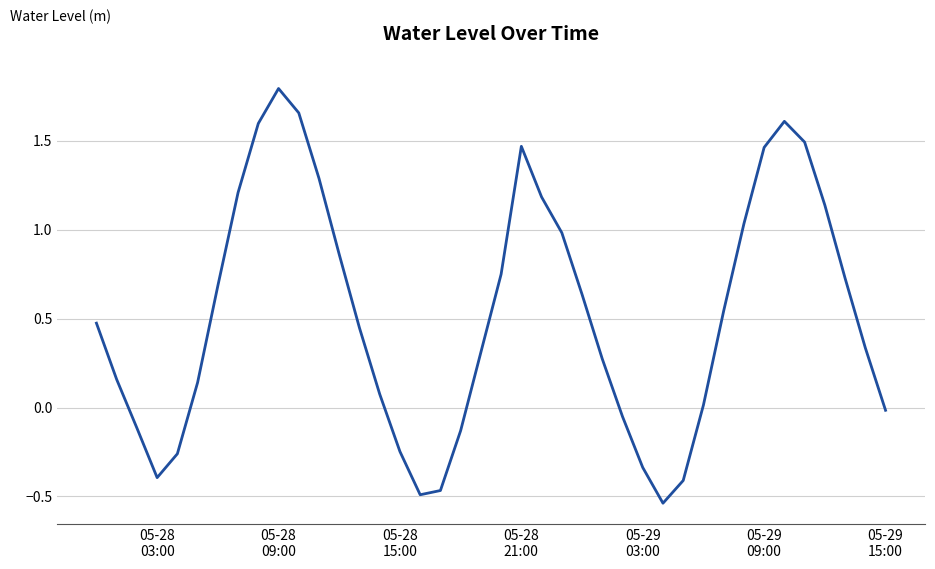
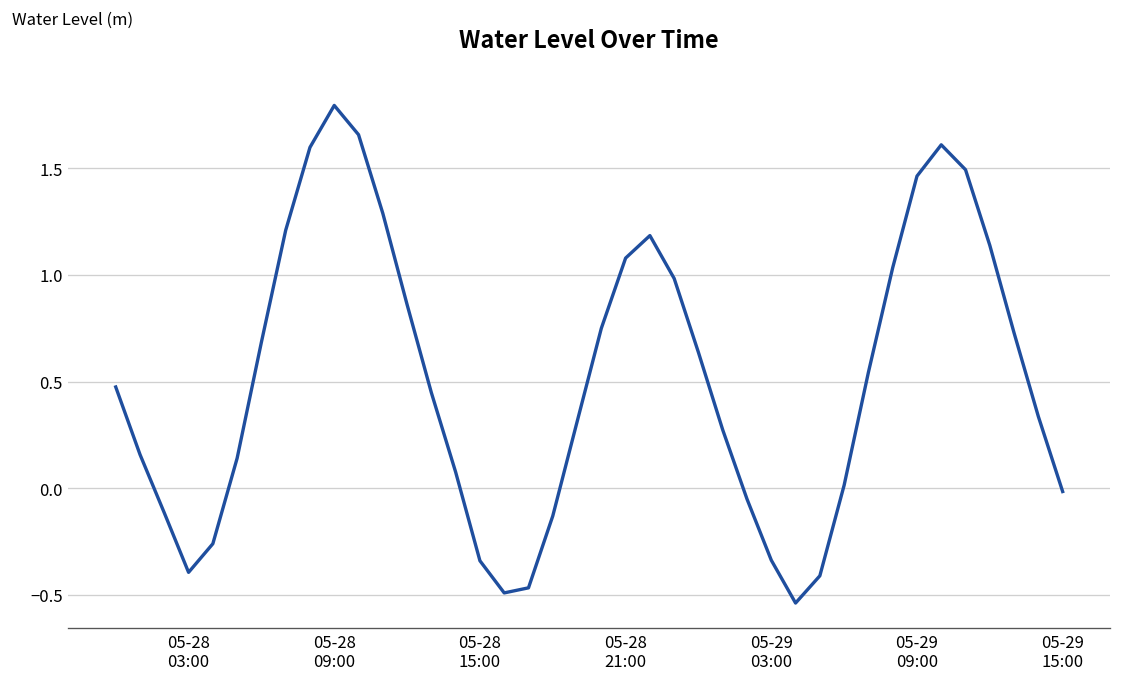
05-28 15:00: -0.25 -> -0.34
05-28 21:00: 1.47 -> 1.08
